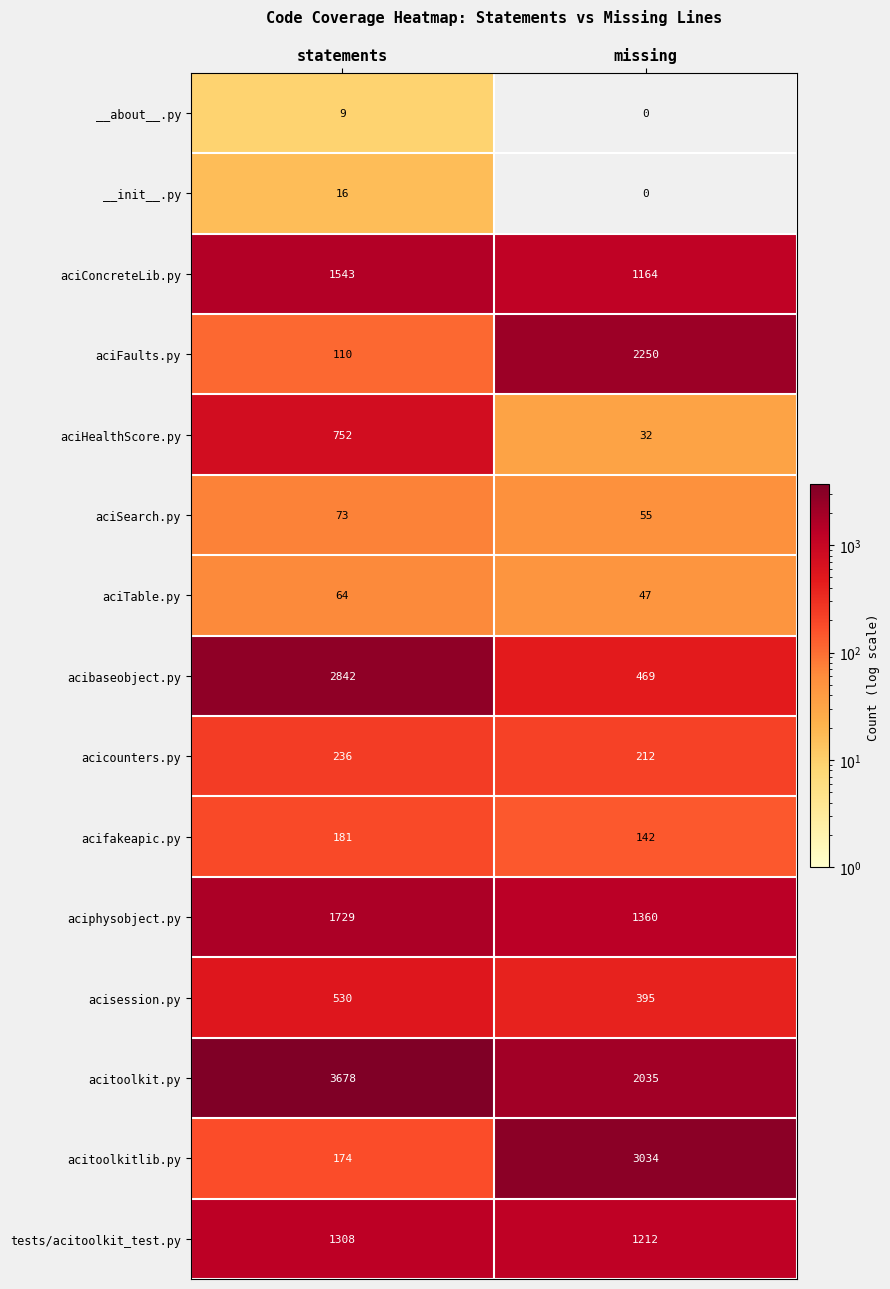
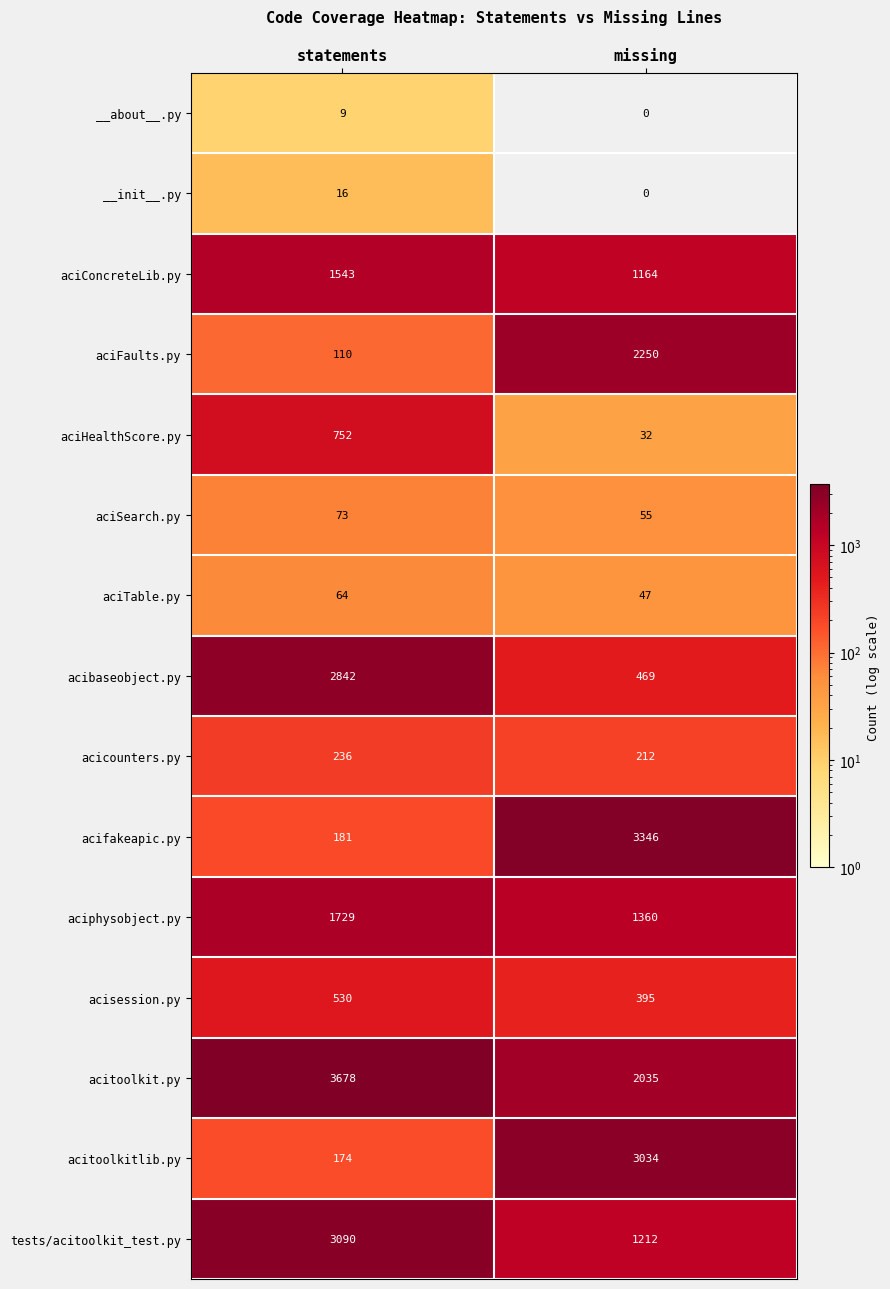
acifakeapic.py, missing: 142 -> 3346
tests/acitoolkit_test.py, statements: 1308 -> 3090
